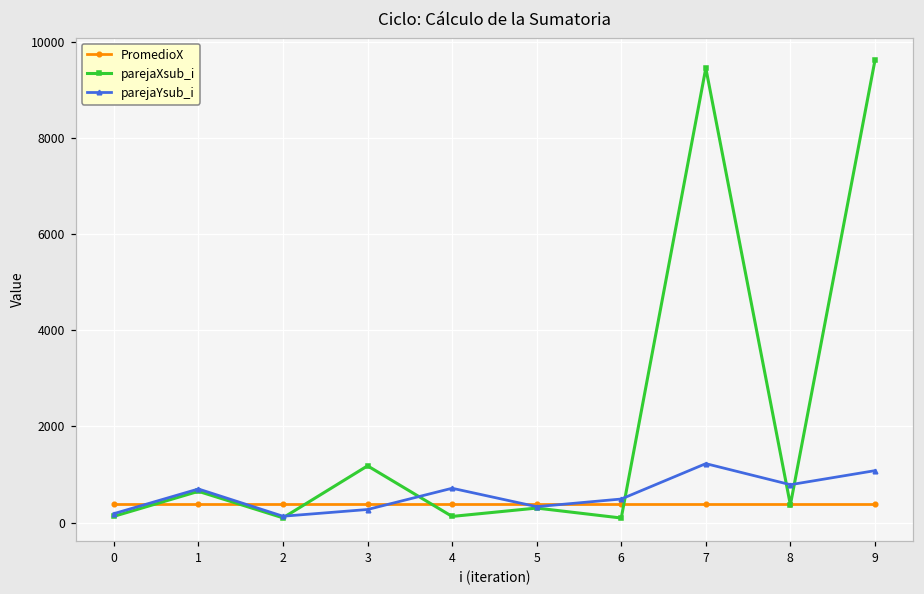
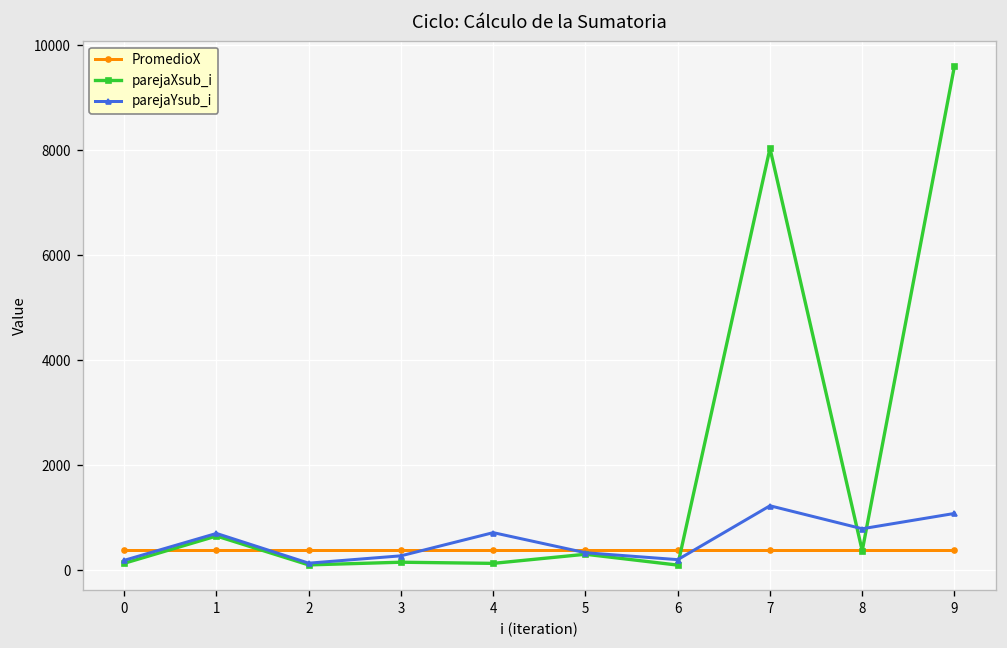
parejaXsub_i, 3: 1200 -> 200
parejaYsub_i, 6: 500 -> 200
parejaXsub_i, 7: 9500 -> 8000
